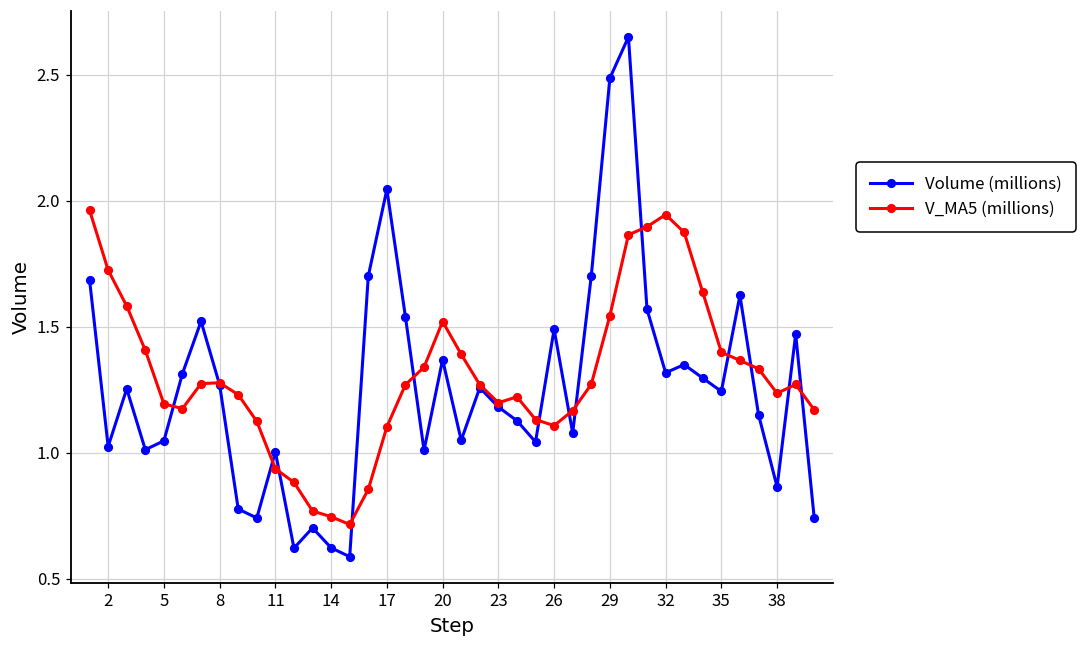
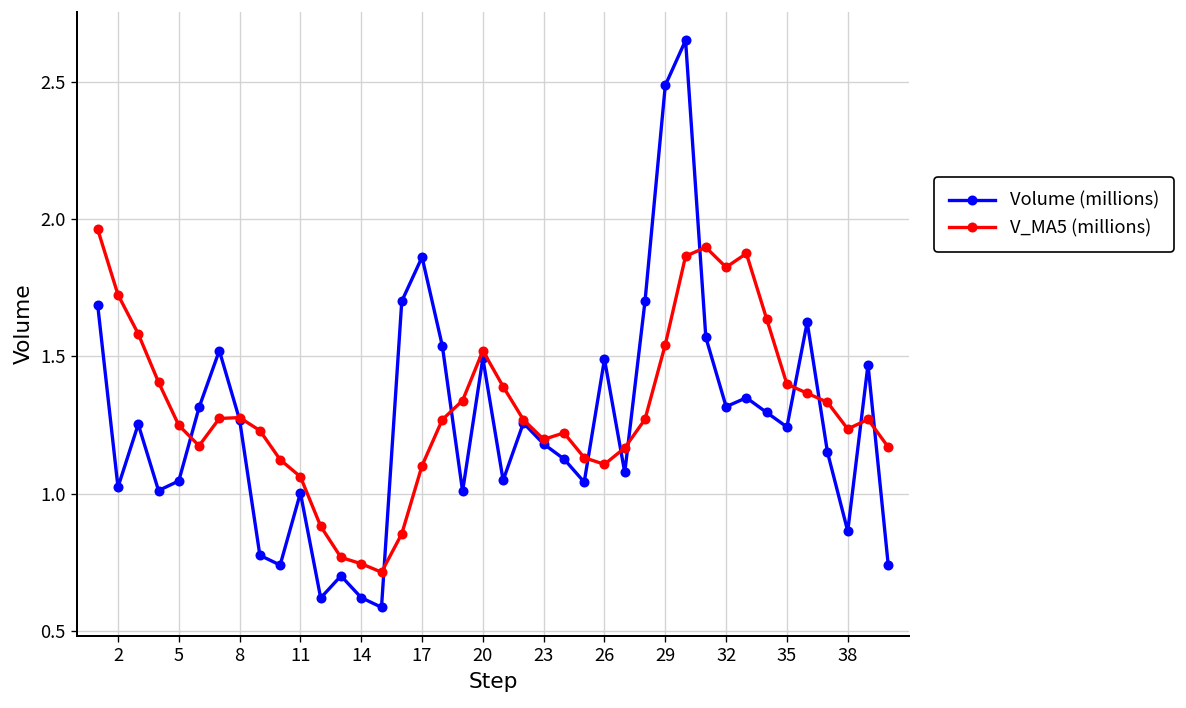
V_MA5 (millions), 5: 1.19 -> 1.25
V_MA5 (millions), 11: 0.94 -> 1.06
Volume (millions), 17: 2.05 -> 1.86
Volume (millions), 20: 1.37 -> 1.49
V_MA5 (millions), 32: 1.94 -> 1.82
